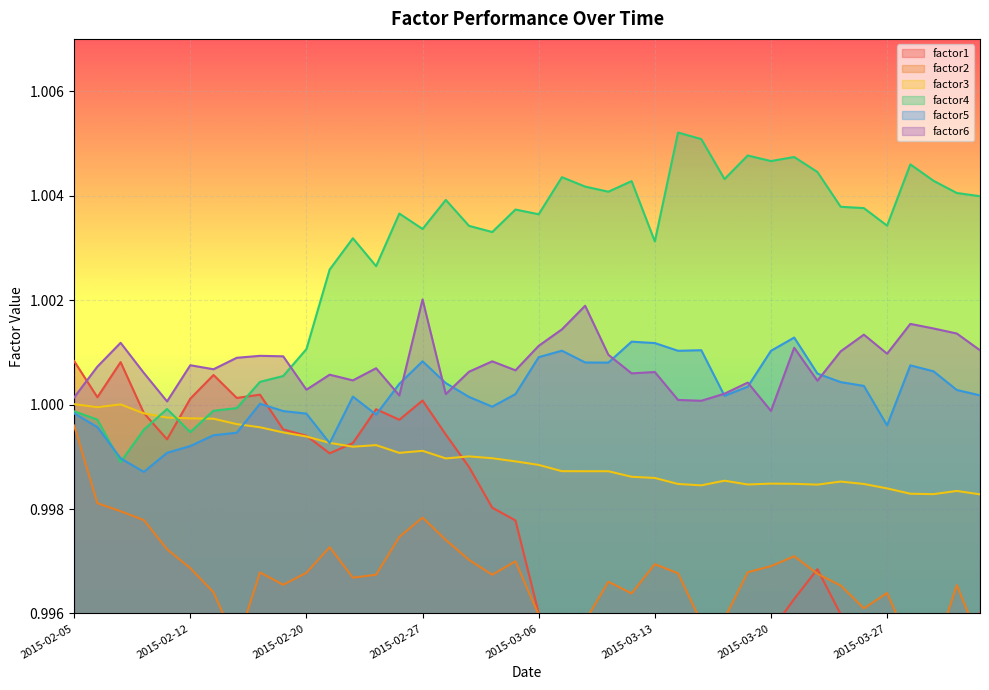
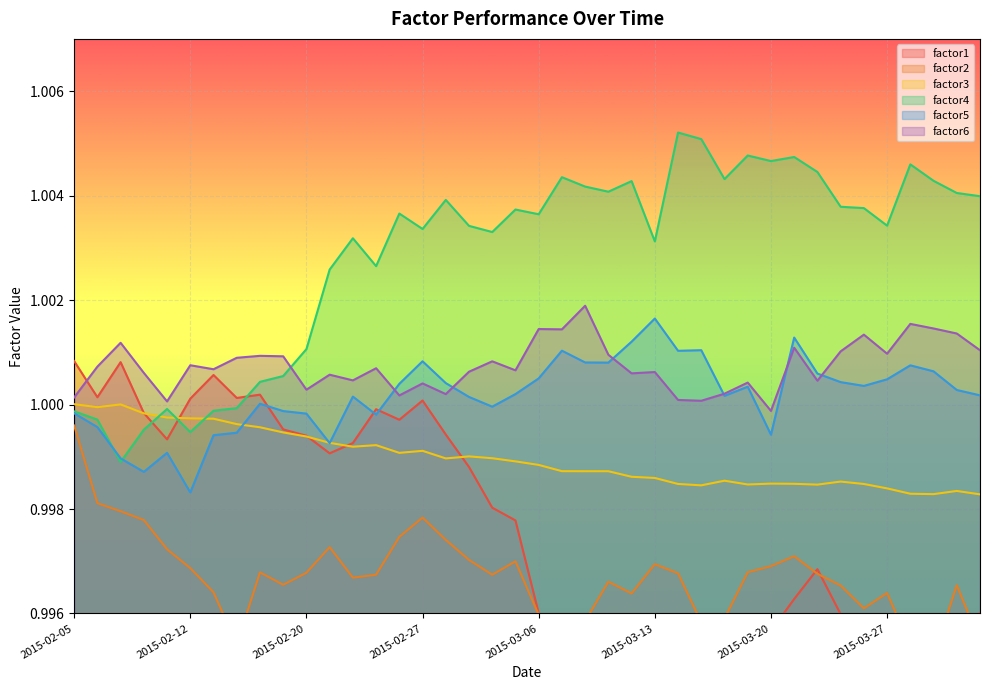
factor5, 2015-02-12: 0.9992 -> 0.9983
factor6, 2015-02-27: 1.0020 -> 1.0004
factor5, 2015-03-06: 1.0009 -> 1.0005
factor6, 2015-03-06: 1.0011 -> 1.0014
factor5, 2015-03-13: 1.0012 -> 1.0016
factor5, 2015-03-20: 1.0010 -> 0.9994
factor5, 2015-03-27: 0.9996 -> 1.0005
